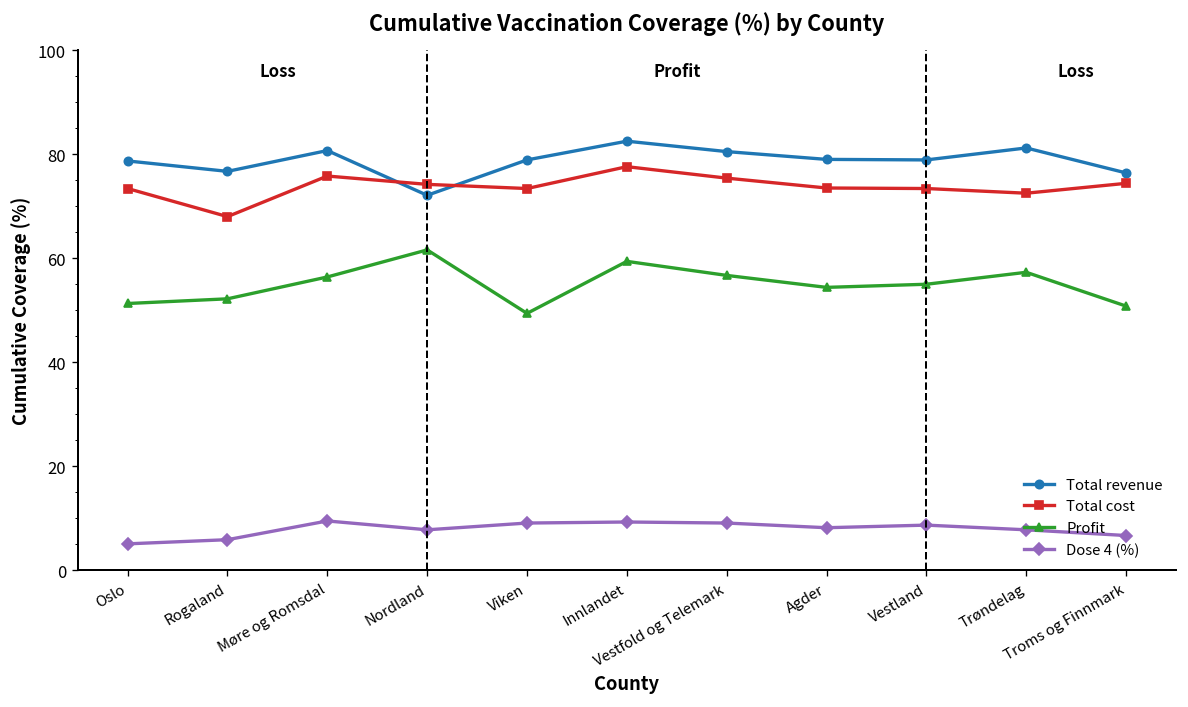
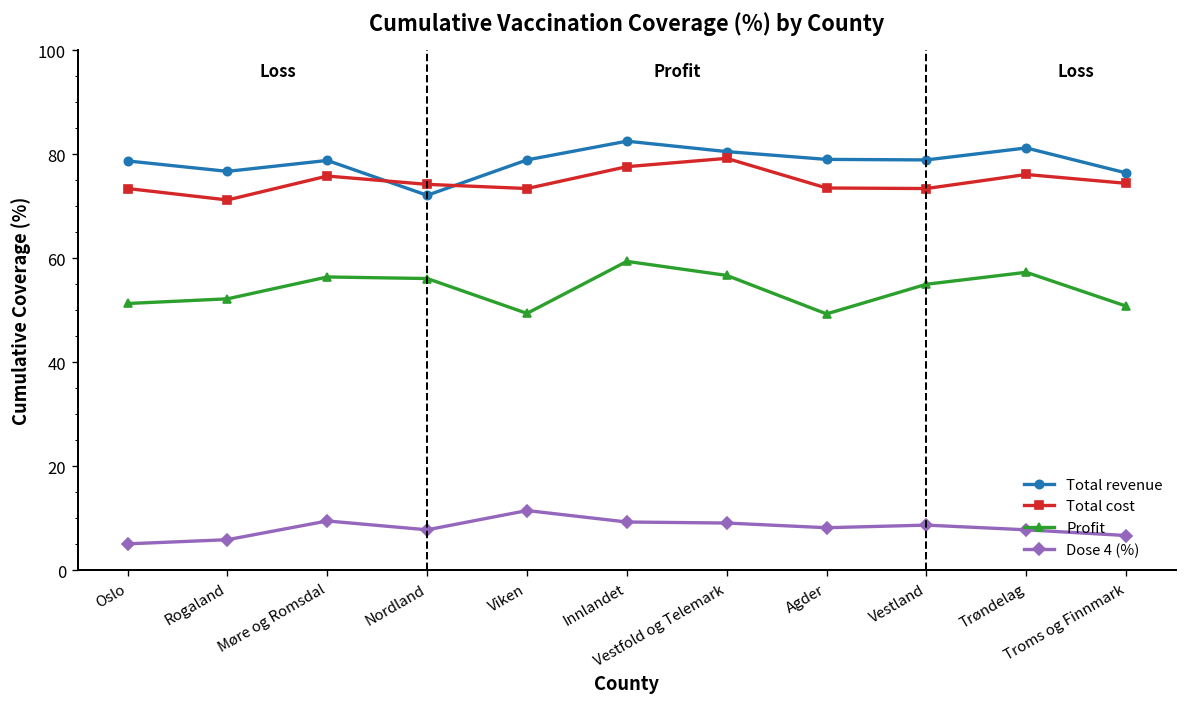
Total cost, Rogaland: 68 -> 71
Total revenue, Møre og Romsdal: 81 -> 79
Profit, Nordland: 62 -> 56
Dose 4 (%), Viken: 9 -> 12
Total cost, Vestfold og Telemark: 75 -> 79
Profit, Agder: 54 -> 49
Total cost, Trøndelag: 73 -> 76
